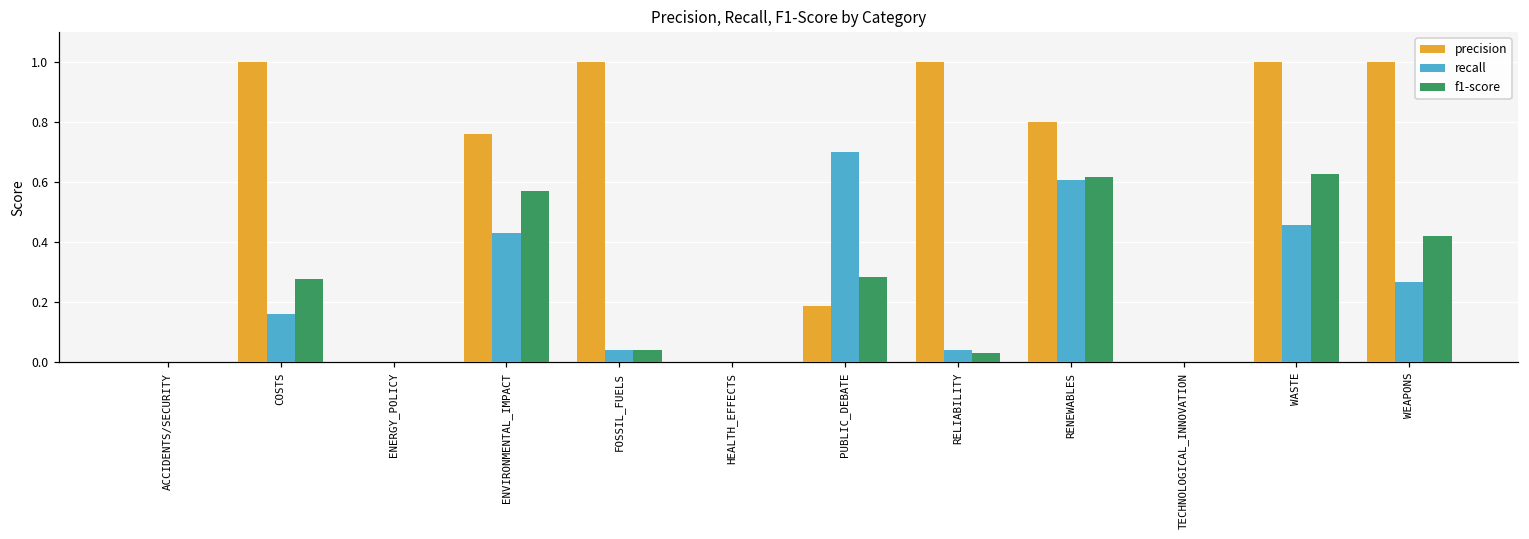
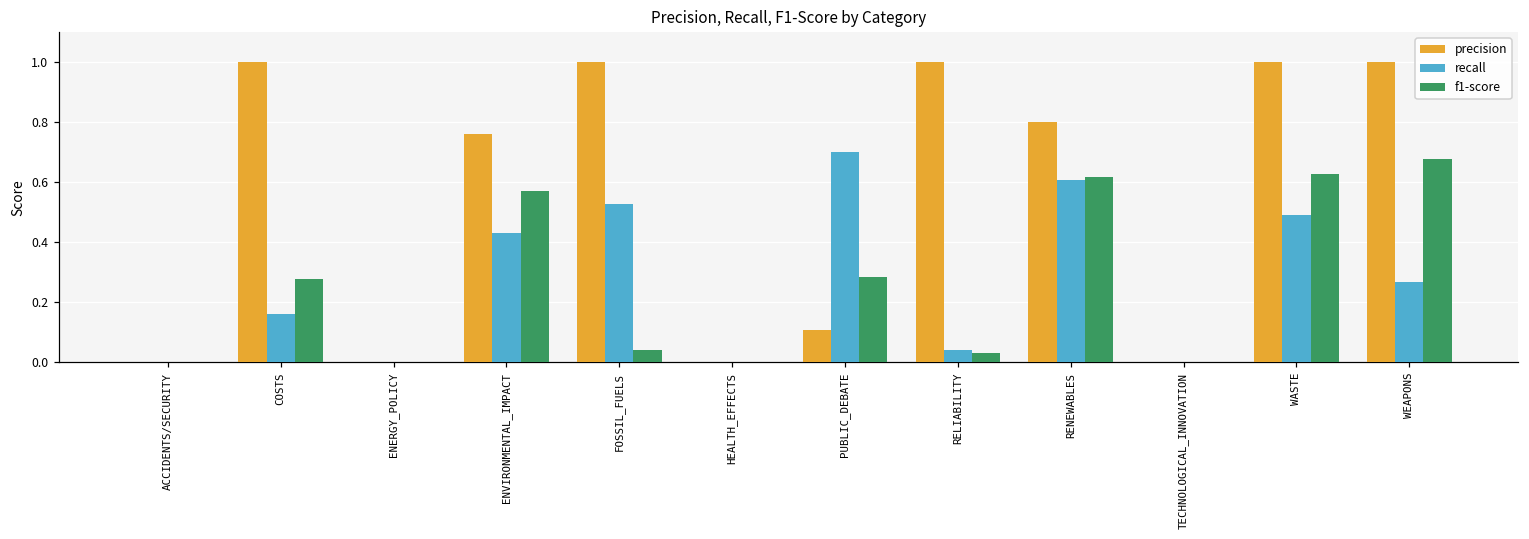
recall, FOSSIL_FUELS: 0.04 -> 0.53
precision, PUBLIC_DEBATE: 0.19 -> 0.11
recall, WASTE: 0.46 -> 0.49
f1-score, WEAPONS: 0.42 -> 0.68
